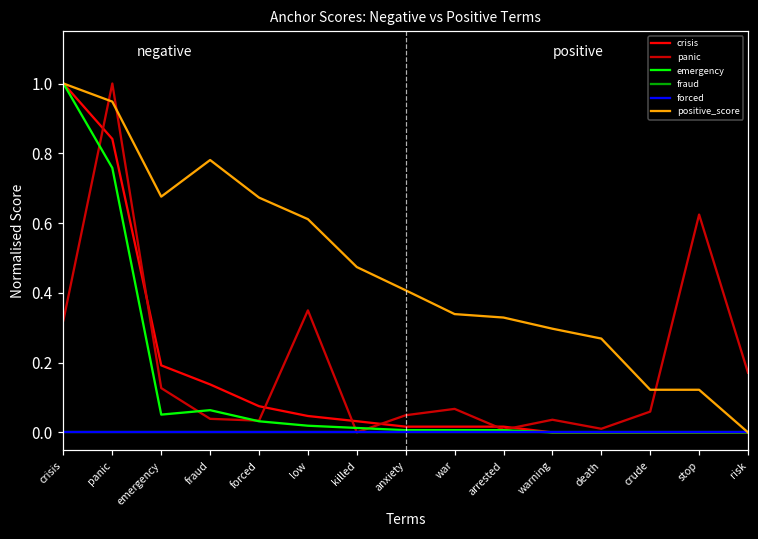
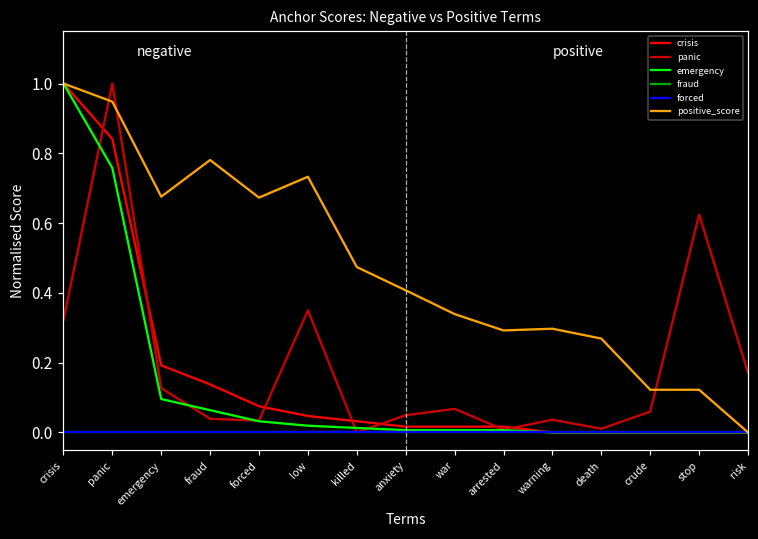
emergency, emergency: 0.05 -> 0.10
positive_score, low: 0.61 -> 0.73
positive_score, arrested: 0.33 -> 0.29
